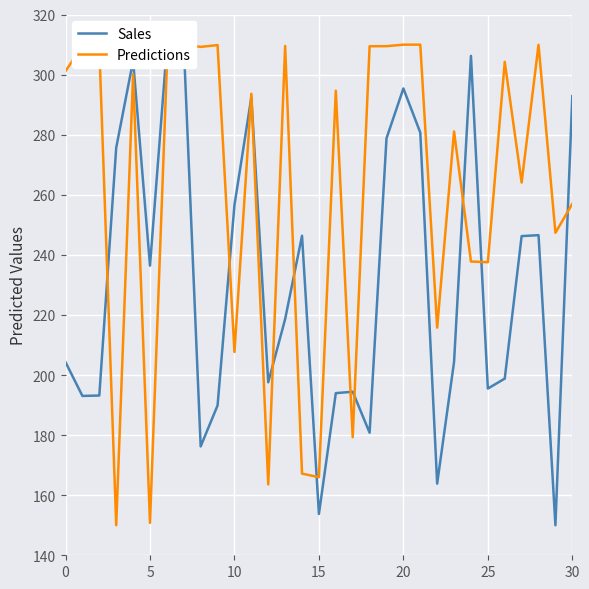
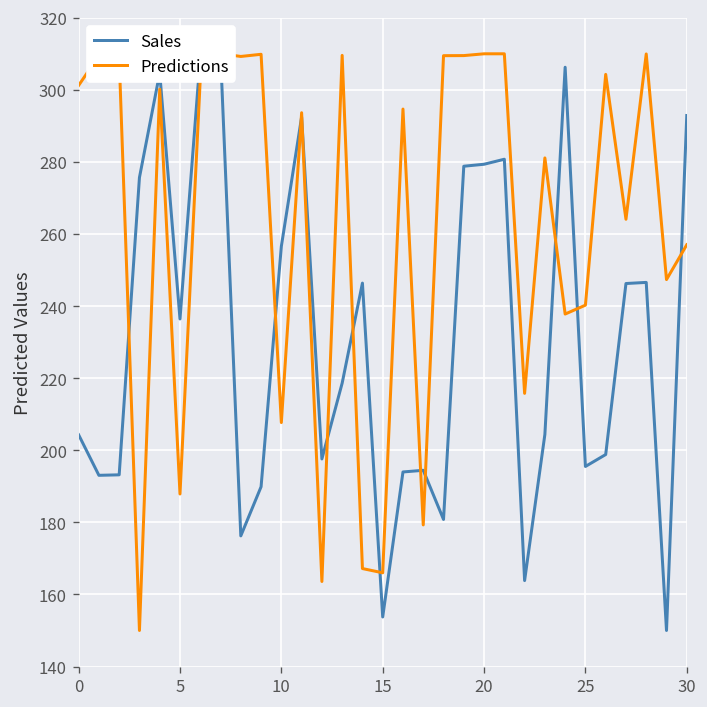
Predictions, 5: 151 -> 188
Sales, 20: 295 -> 279
Predictions, 25: 238 -> 240
